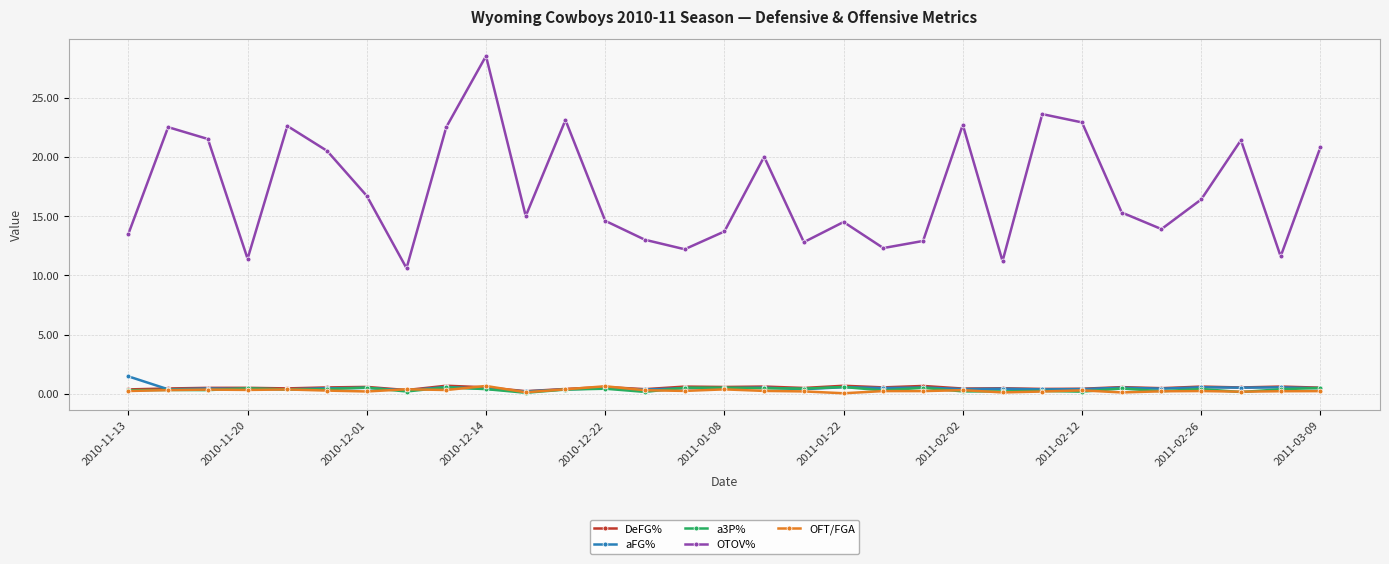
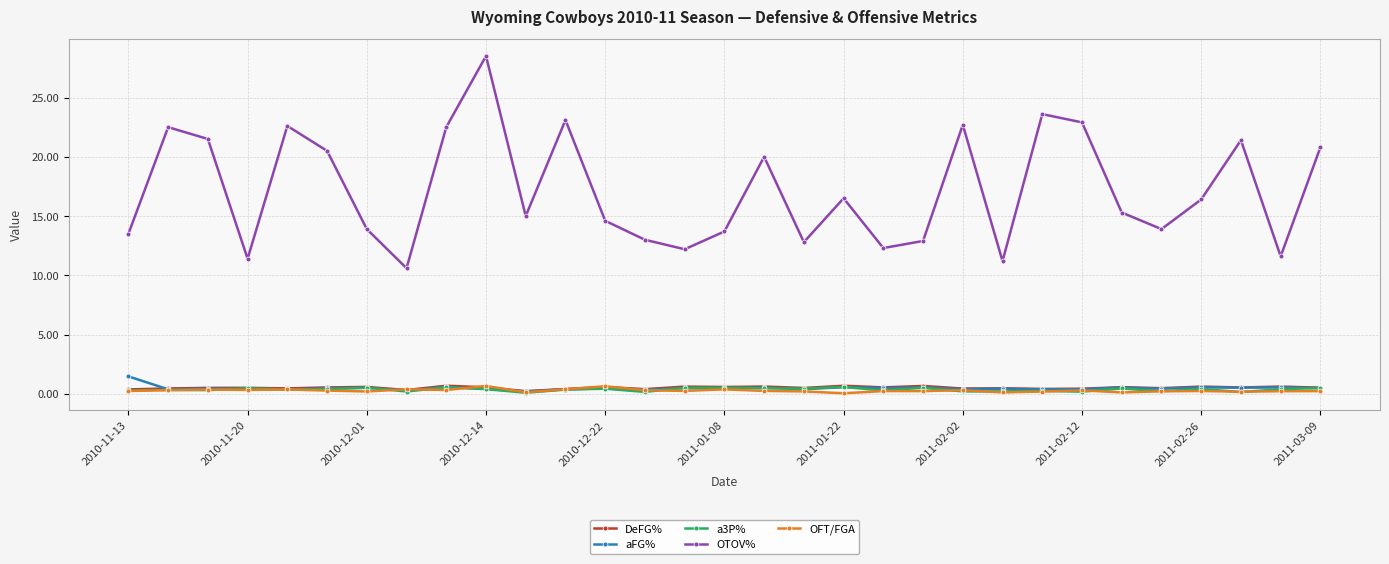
OTOV%, 2010-12-01: 16.7 -> 13.9
OTOV%, 2011-01-22: 14.5 -> 16.5
